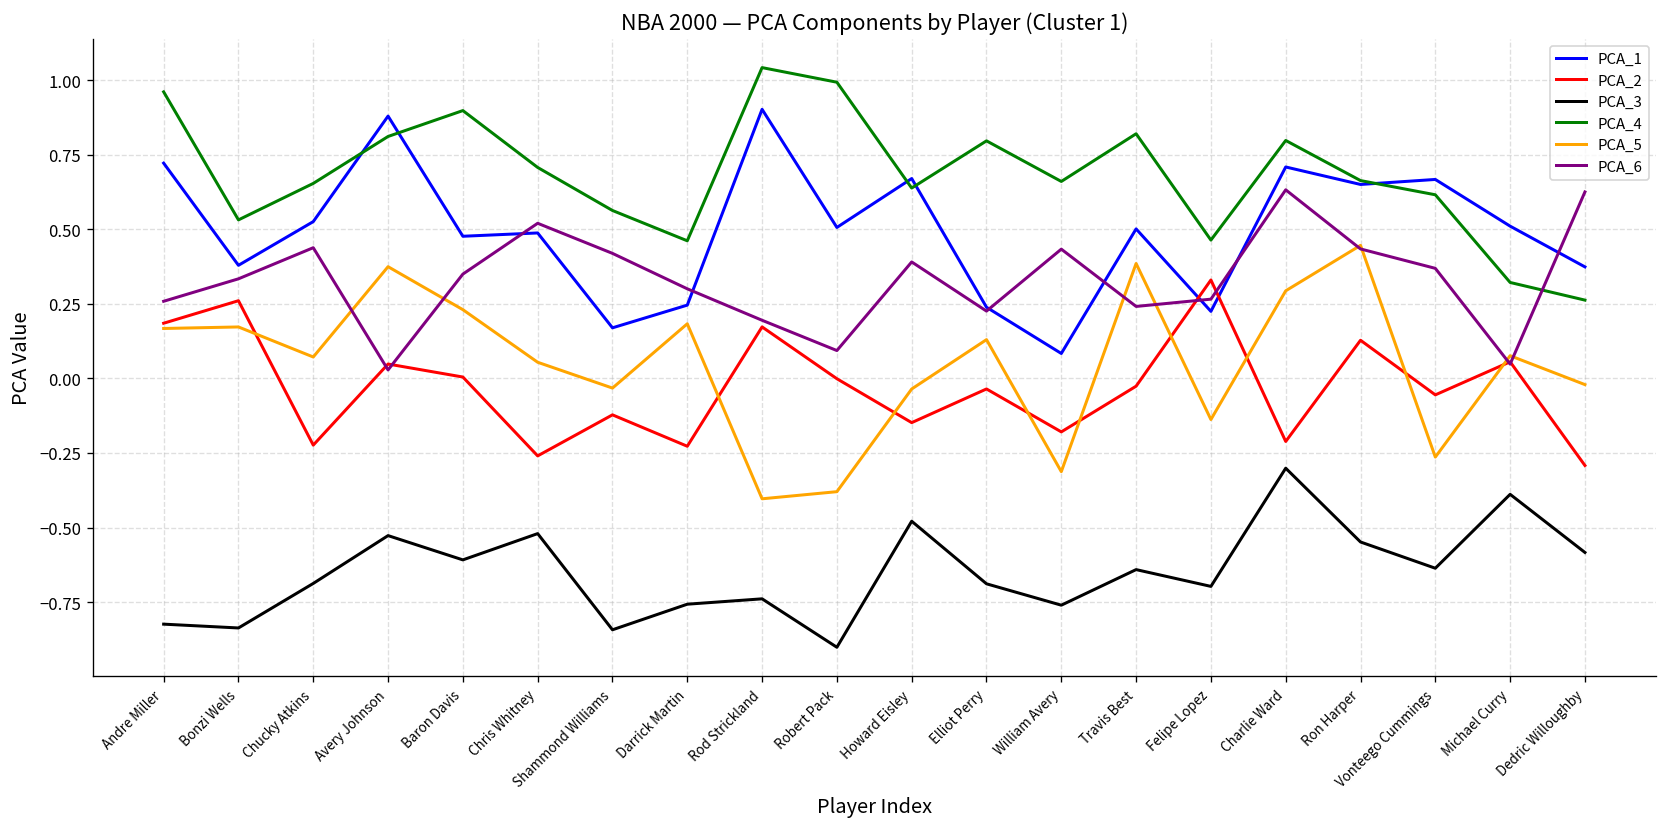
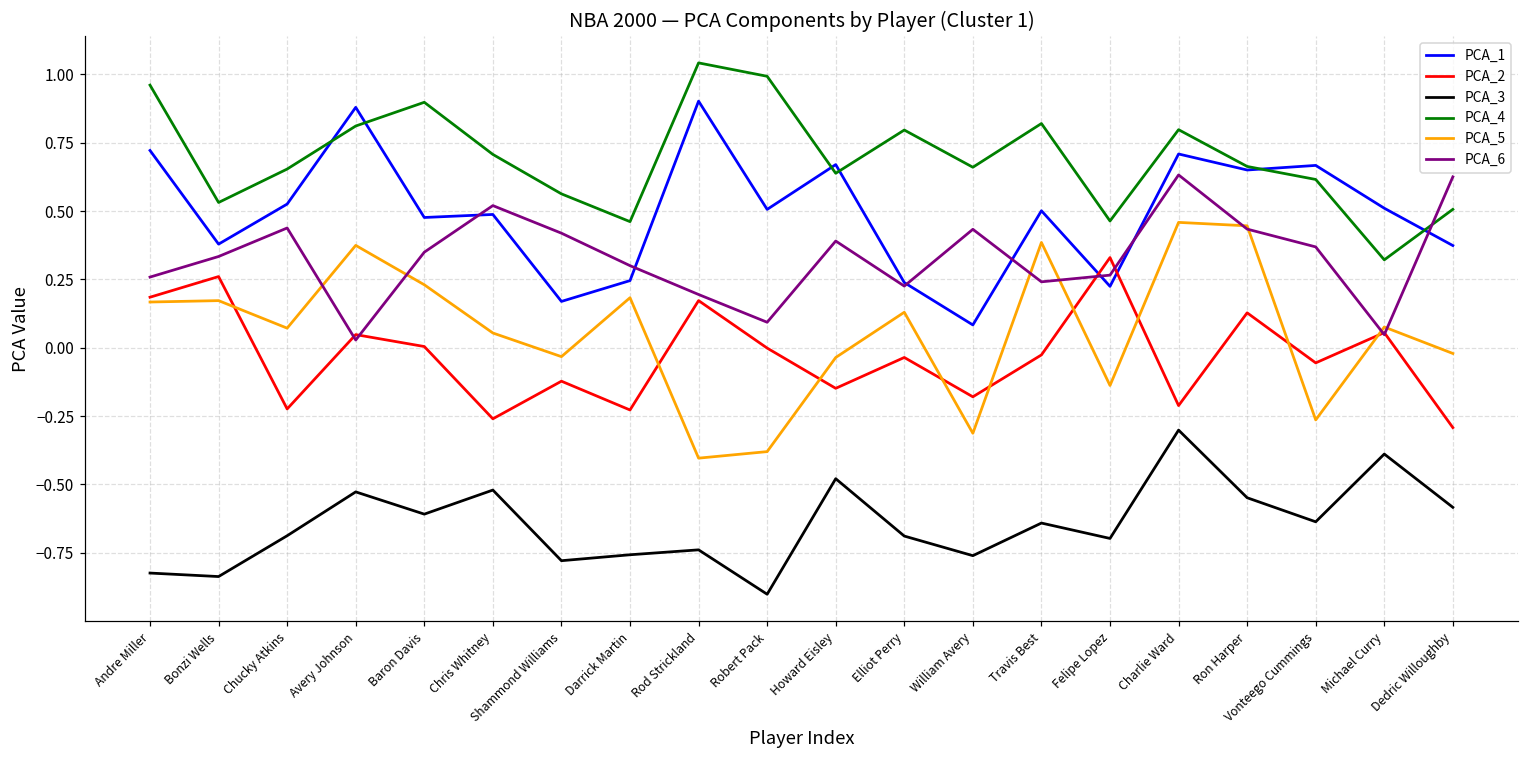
PCA_3, Shammond Williams: -0.84 -> -0.78
PCA_5, Charlie Ward: 0.29 -> 0.46
PCA_4, Dedric Willoughby: 0.26 -> 0.51
